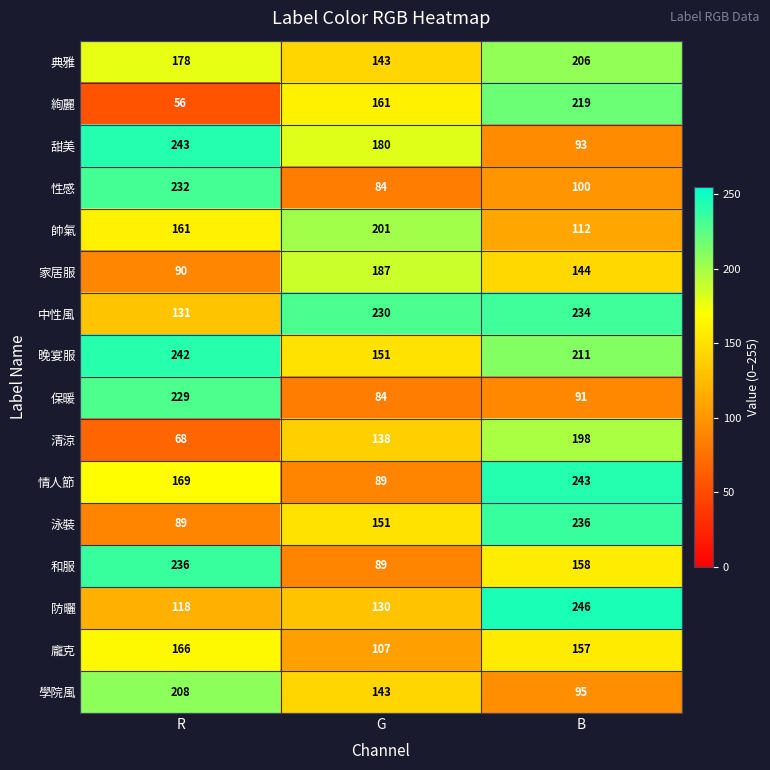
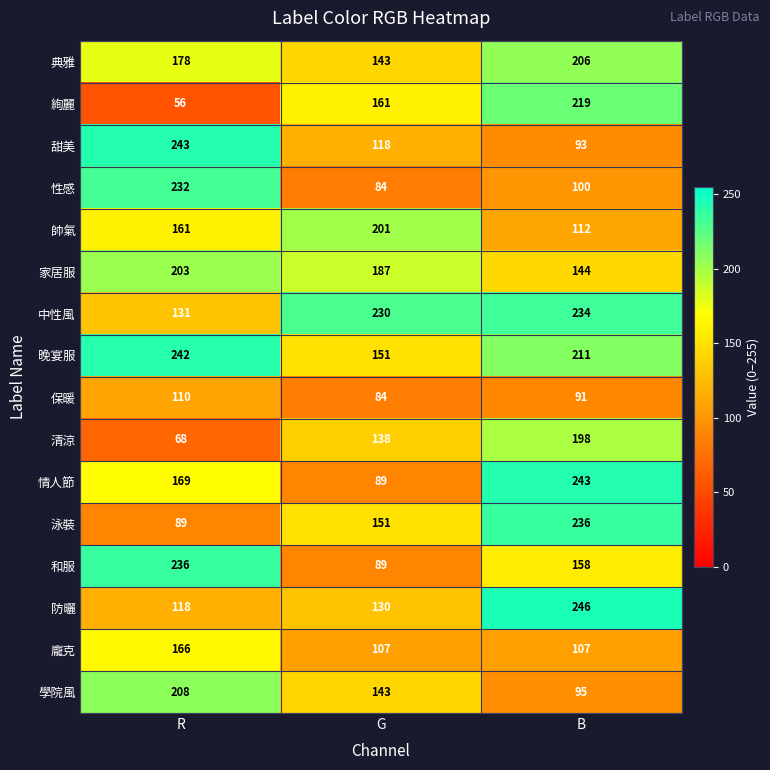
甜美, G: 180 -> 118
家居服, R: 90 -> 203
保暖, R: 229 -> 110
龐克, B: 157 -> 107
